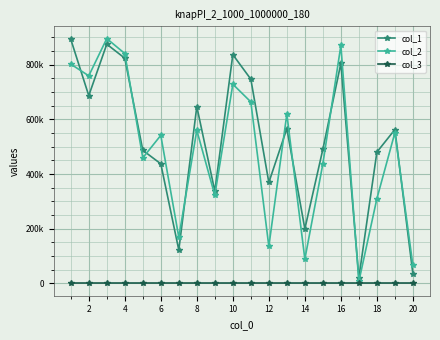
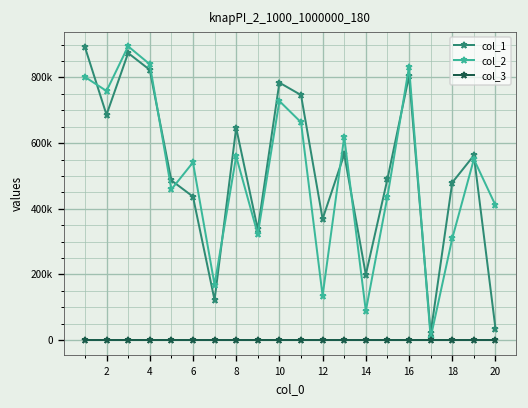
col_1, 10: 840000 -> 780000
col_2, 16: 870000 -> 830000
col_2, 20: 70000 -> 410000
